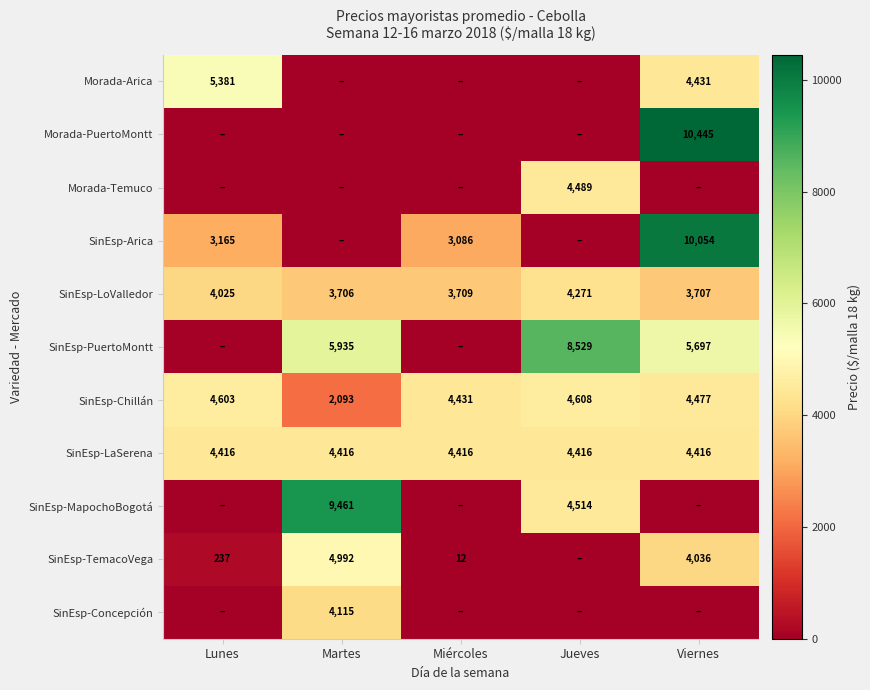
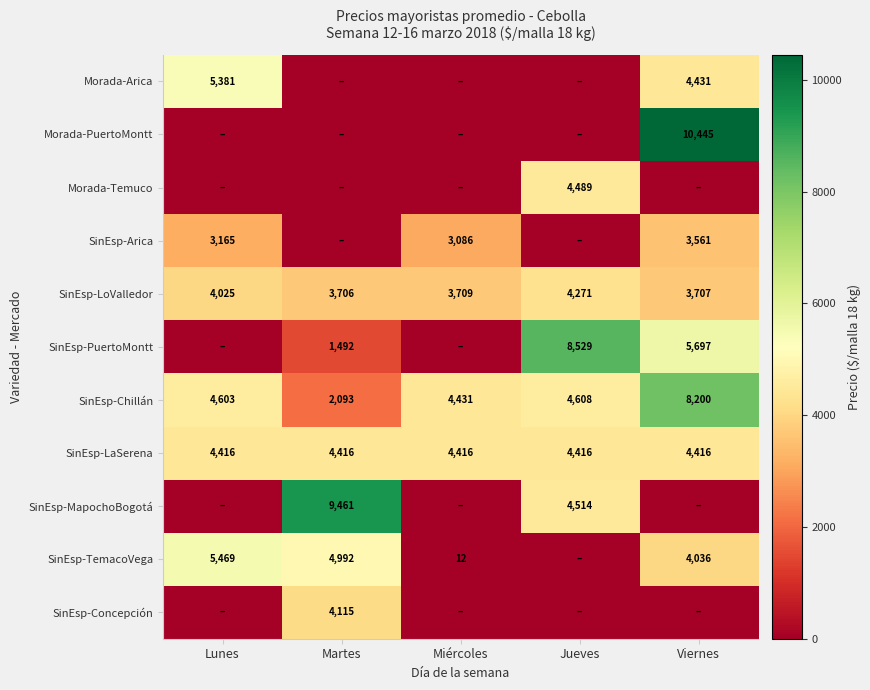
SinEsp-Arica, Viernes: 10,054 -> 3,561
SinEsp-PuertoMontt, Martes: 5,935 -> 1,492
SinEsp-Chillán, Viernes: 4,477 -> 8,200
SinEsp-TemacoVega, Lunes: 237 -> 5,469
